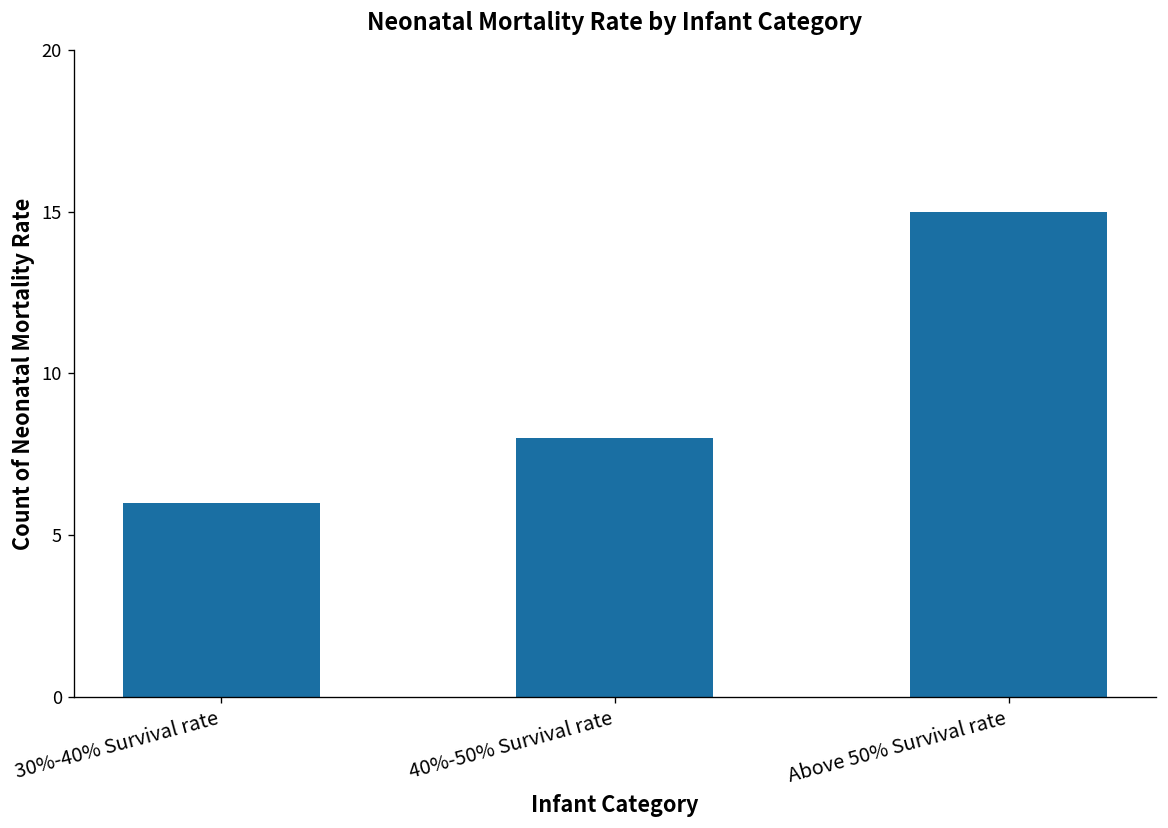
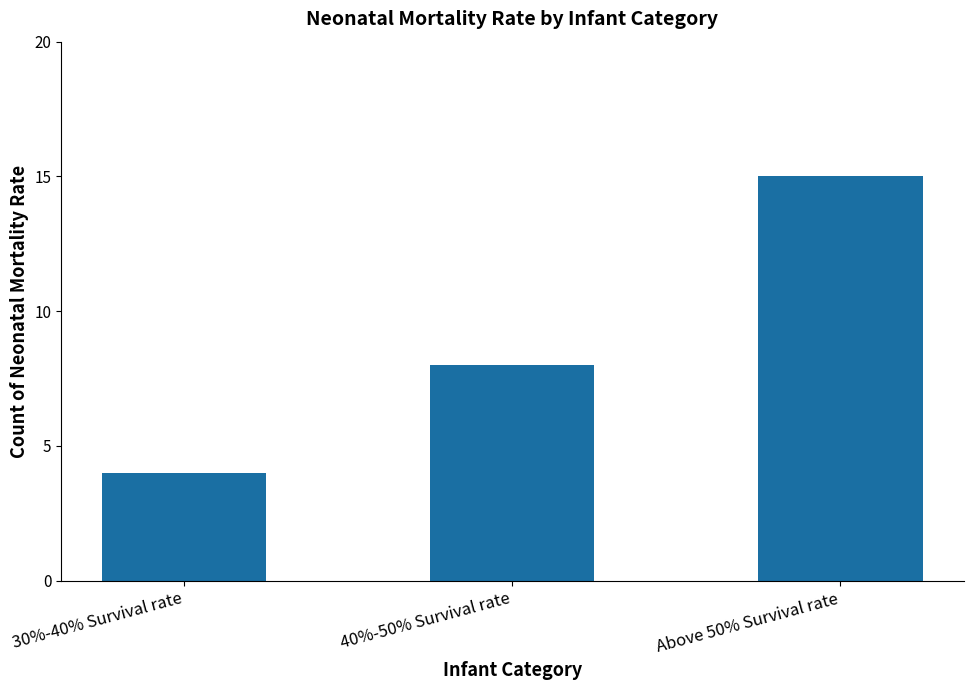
30%-40% Survival rate: 6 -> 4
